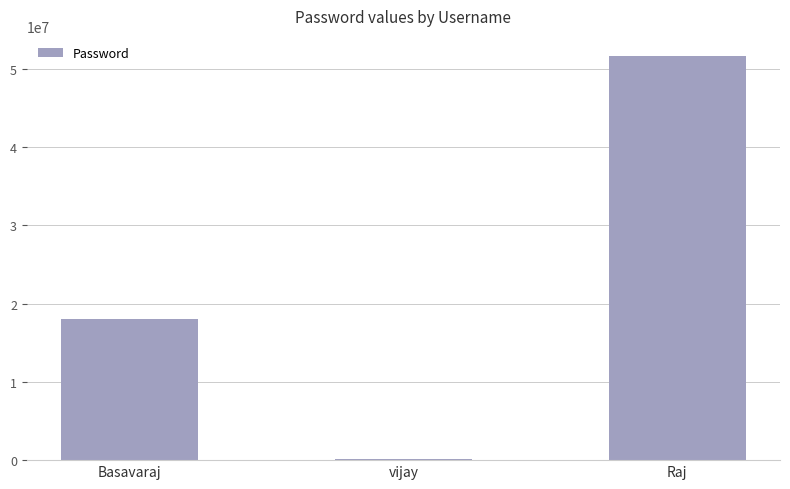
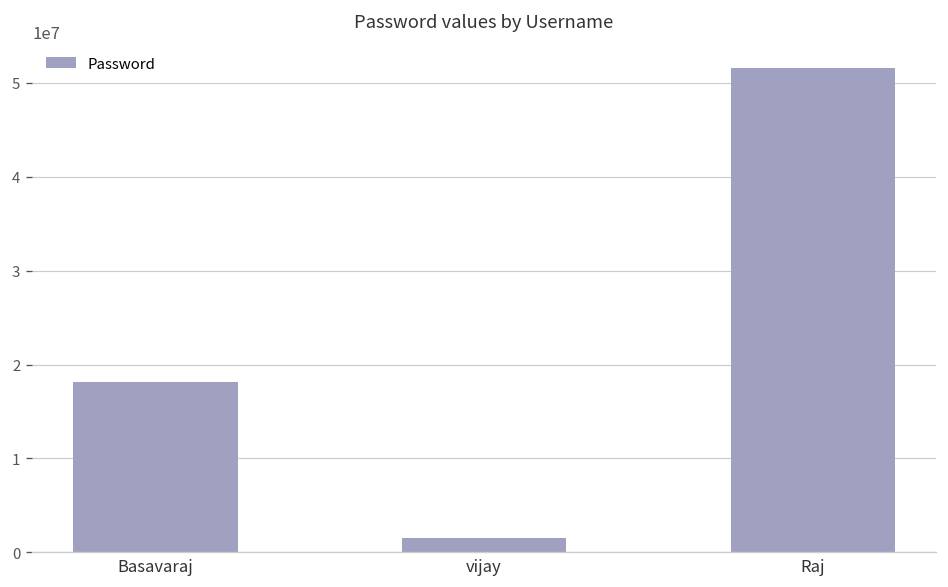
vijay: 0 -> 2000000
